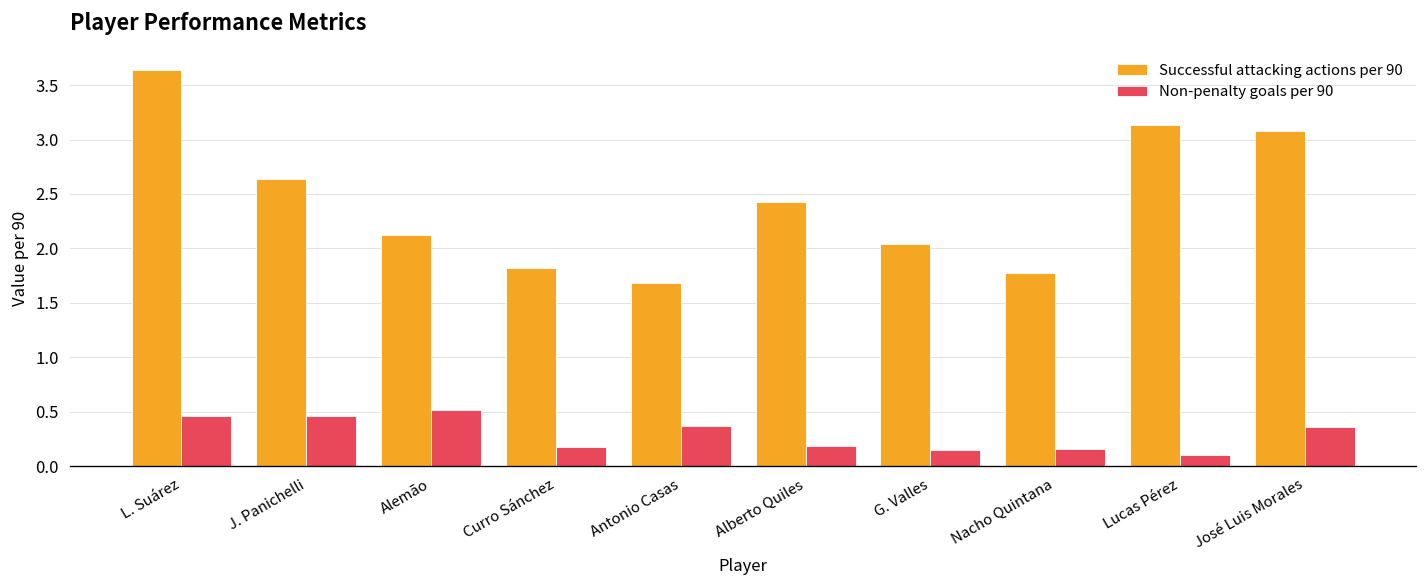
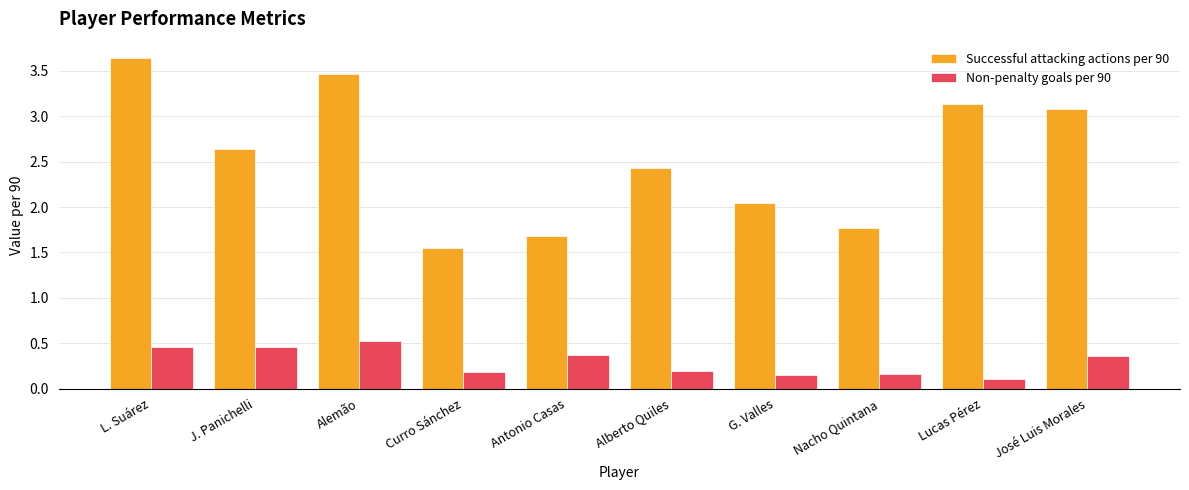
Successful attacking actions per 90, Alemão: 2.1 -> 3.5
Successful attacking actions per 90, Curro Sánchez: 1.8 -> 1.6
